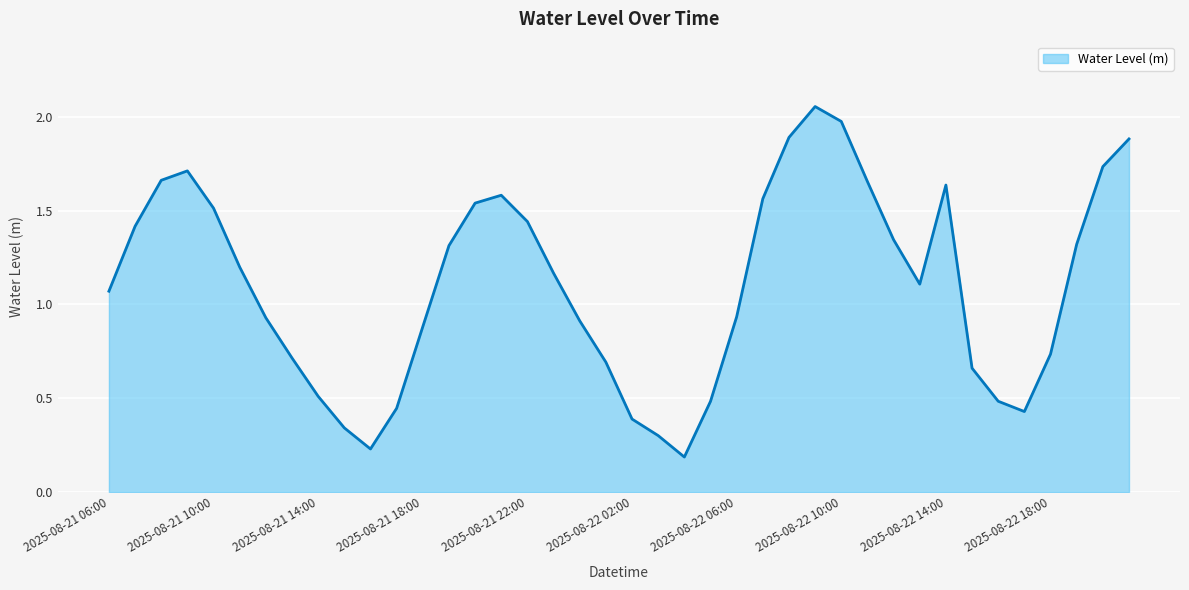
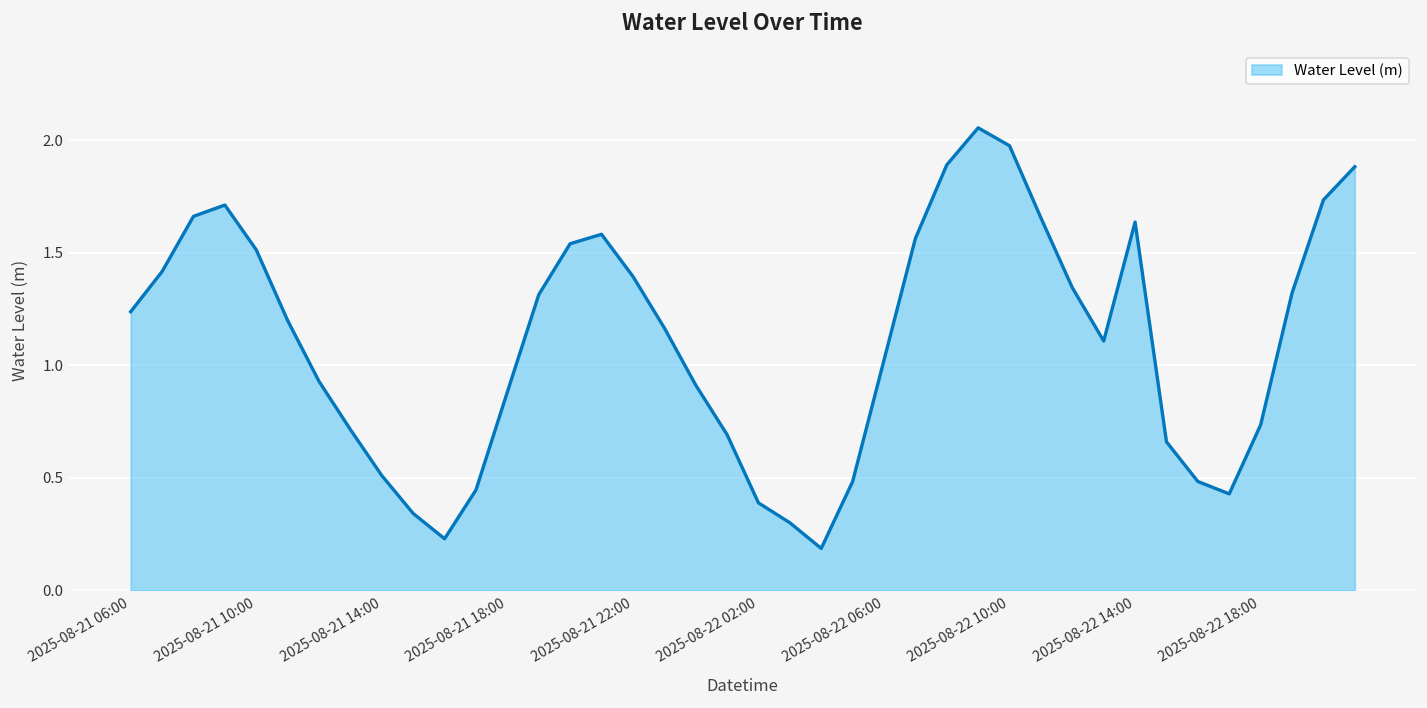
2025-08-21 06:00: 1.07 -> 1.24
2025-08-21 22:00: 1.44 -> 1.39
2025-08-22 06:00: 0.93 -> 1.02
